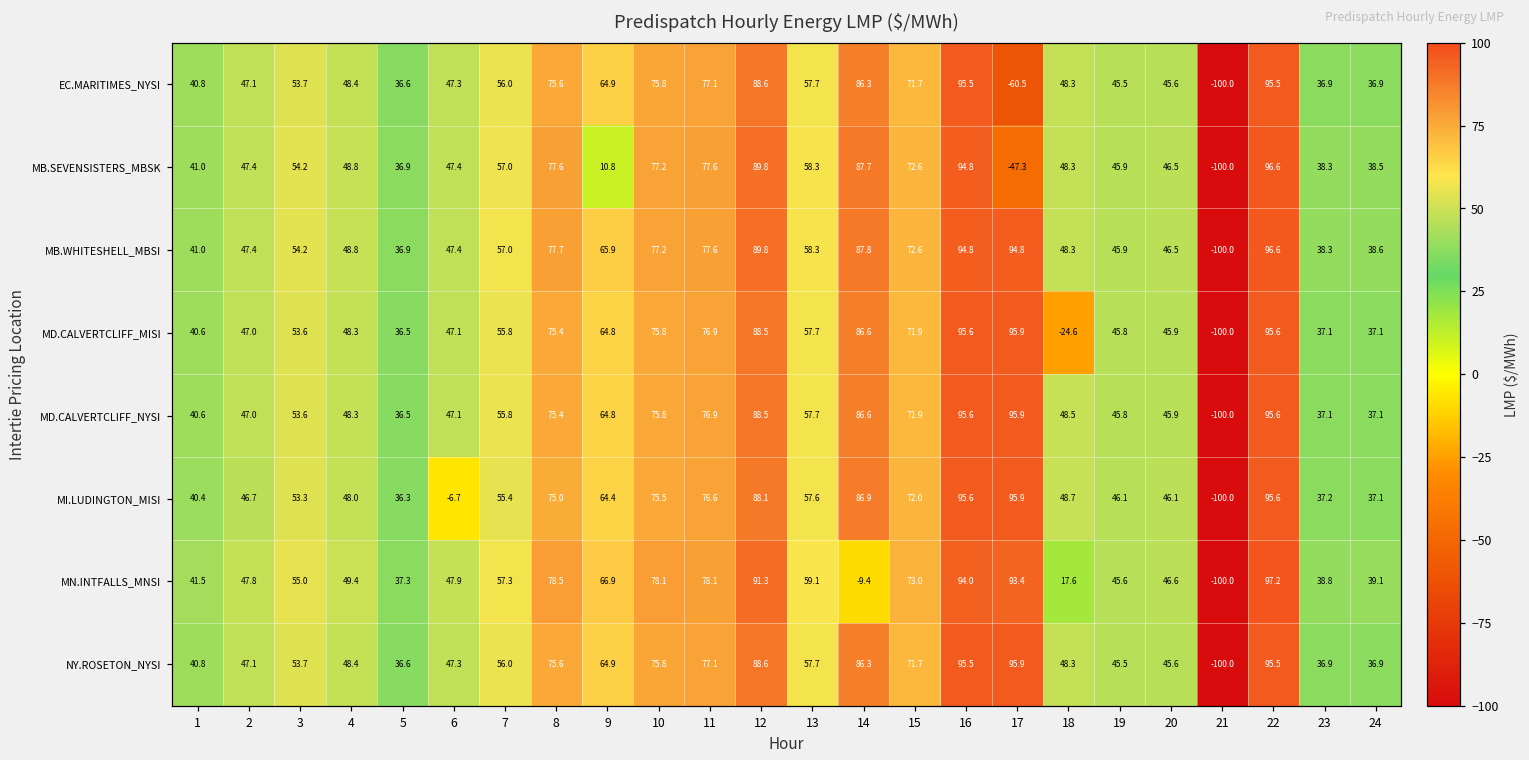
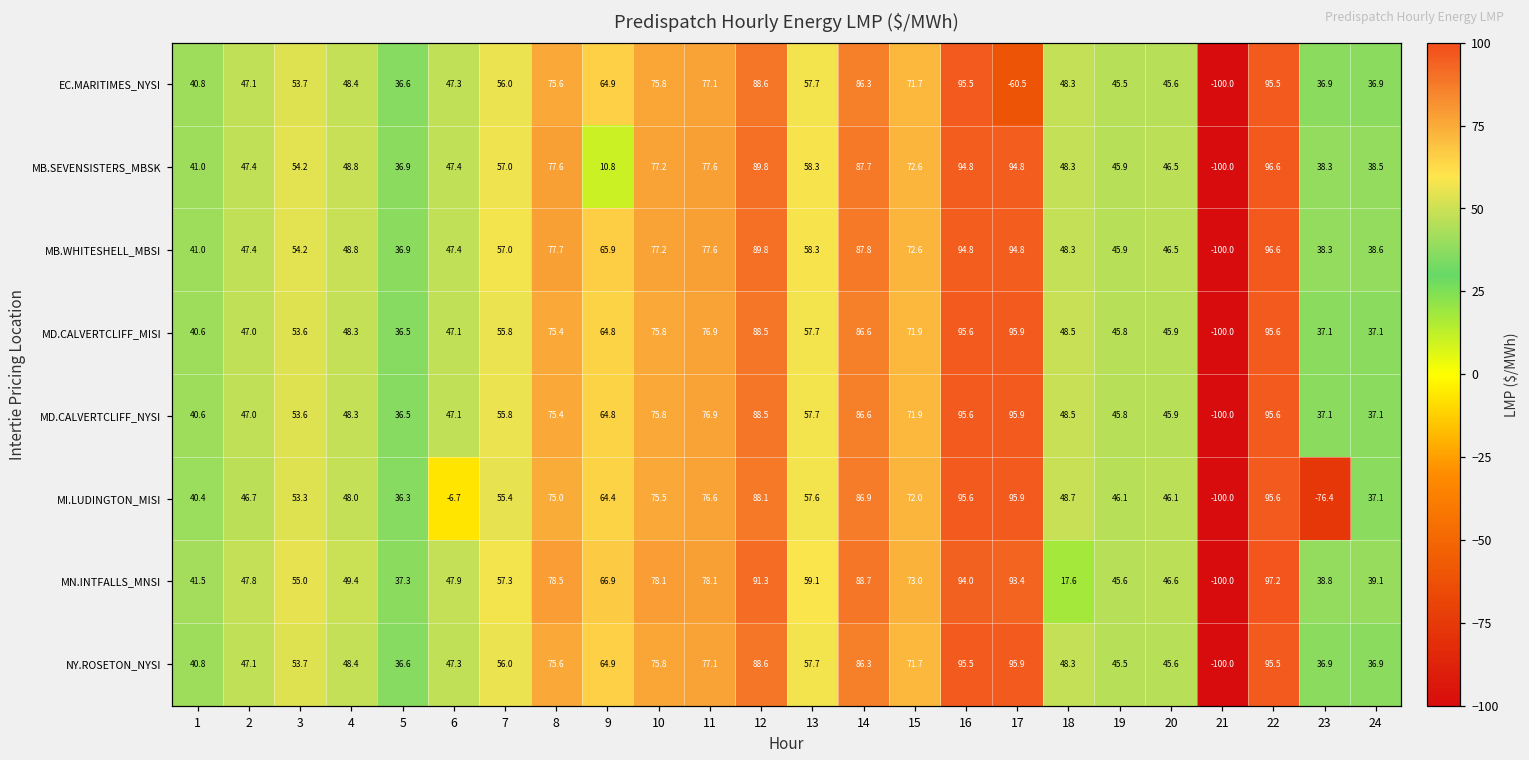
MB.SEVENSISTERS_MBSK, 17: -47.3 -> 94.8
MD.CALVERTCLIFF_MISI, 18: -24.6 -> 48.5
MI.LUDINGTON_MISI, 23: 37.2 -> -76.4
MN.INTFALLS_MNSI, 14: -9.4 -> 88.7
